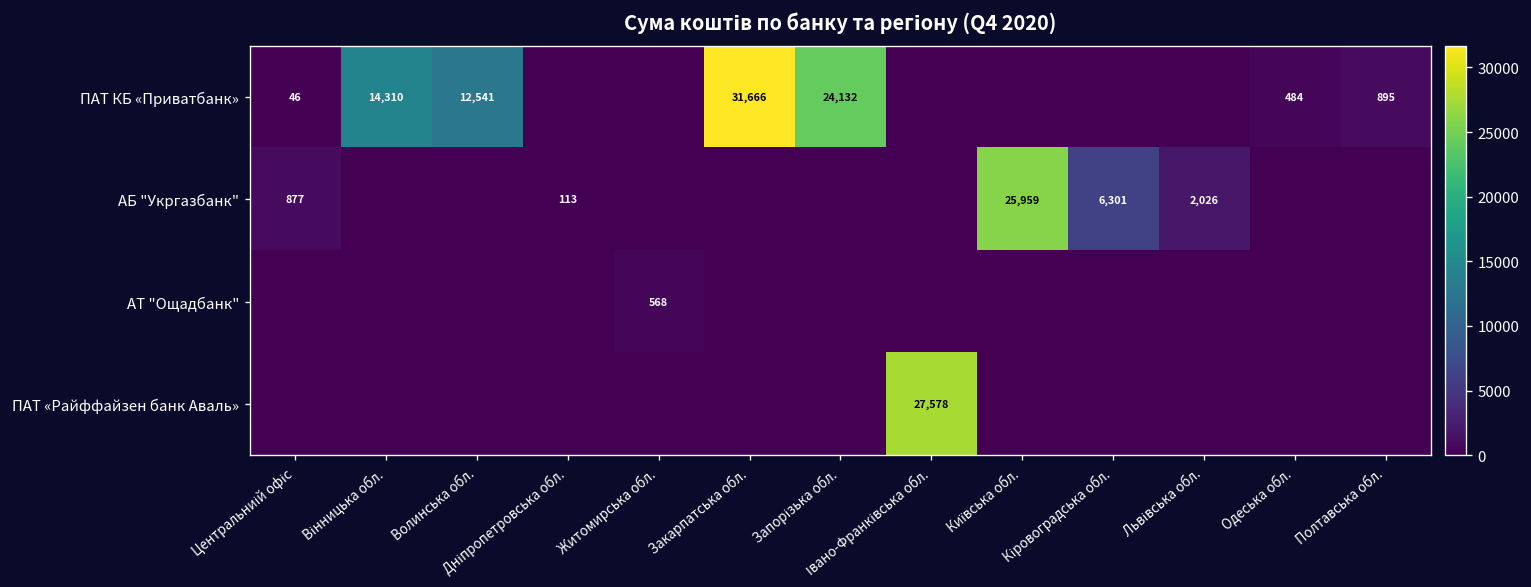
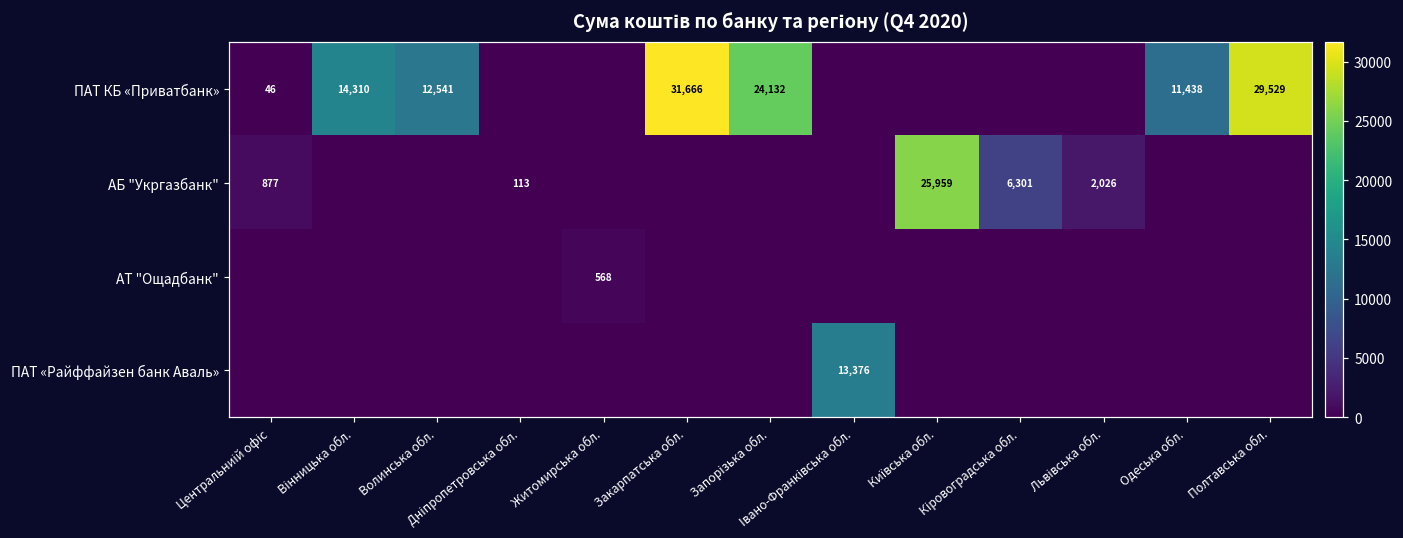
ПАТ КБ «Приватбанк», Одеська обл.: 484 -> 11,438
ПАТ КБ «Приватбанк», Полтавська обл.: 895 -> 29,529
ПАТ «Райффайзен банк Аваль», Івано-Франківська обл.: 27,578 -> 13,376
